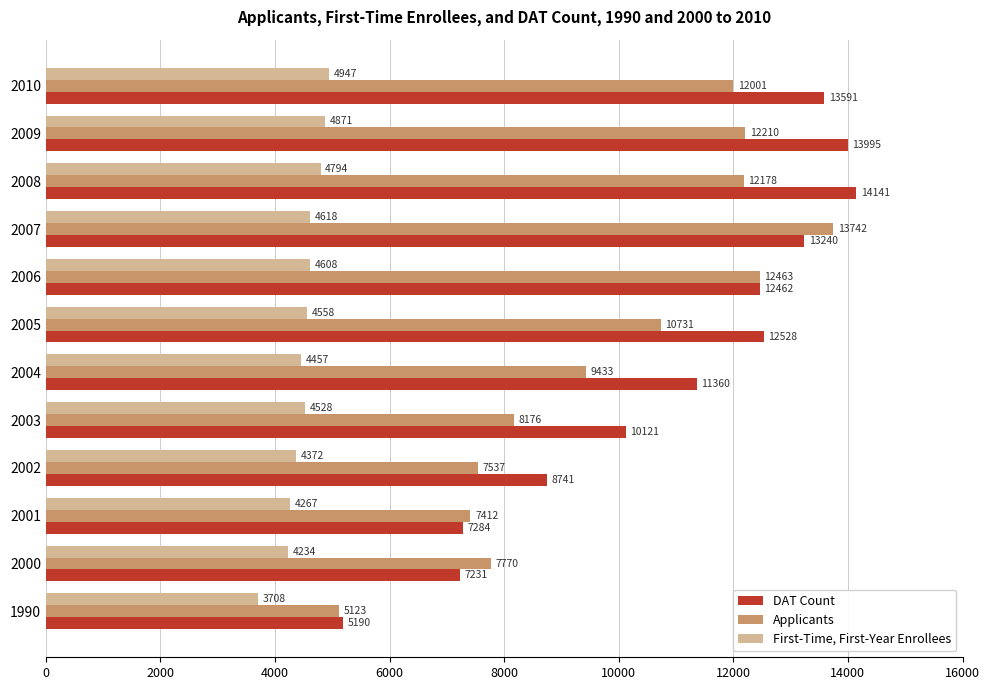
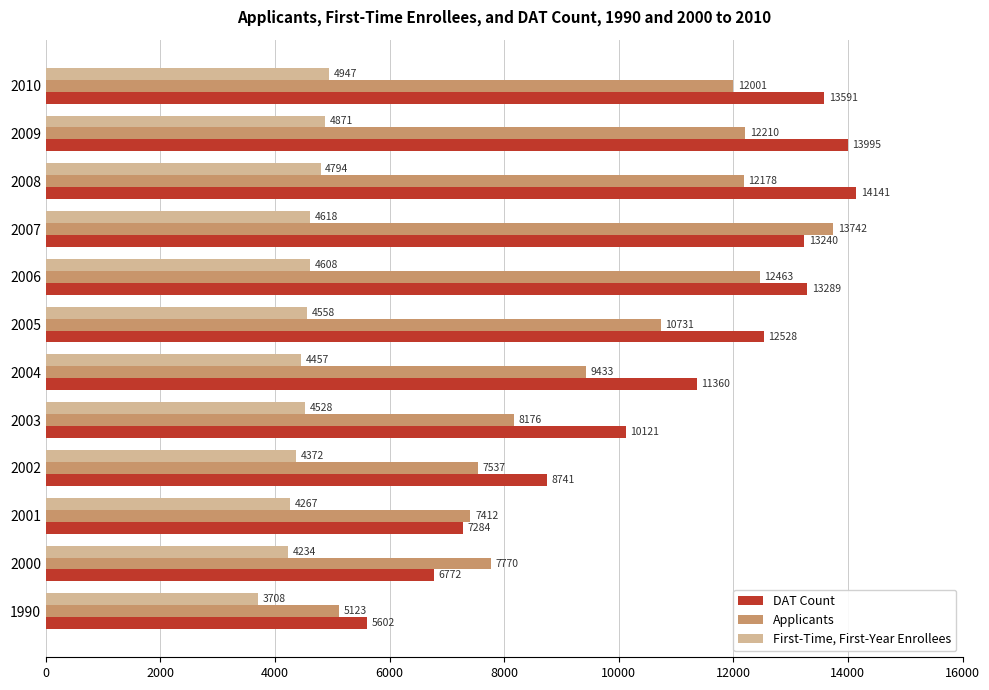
DAT Count, 2006: 12462 -> 13289
DAT Count, 2000: 7231 -> 6772
DAT Count, 1990: 5190 -> 5602
